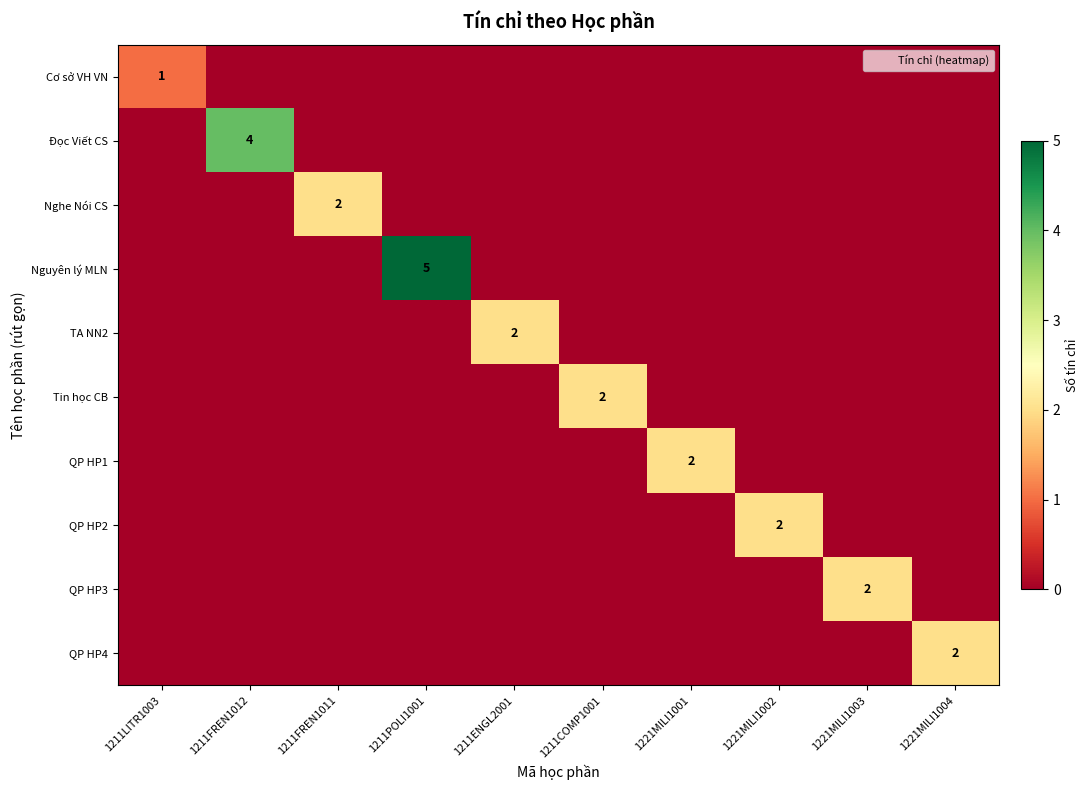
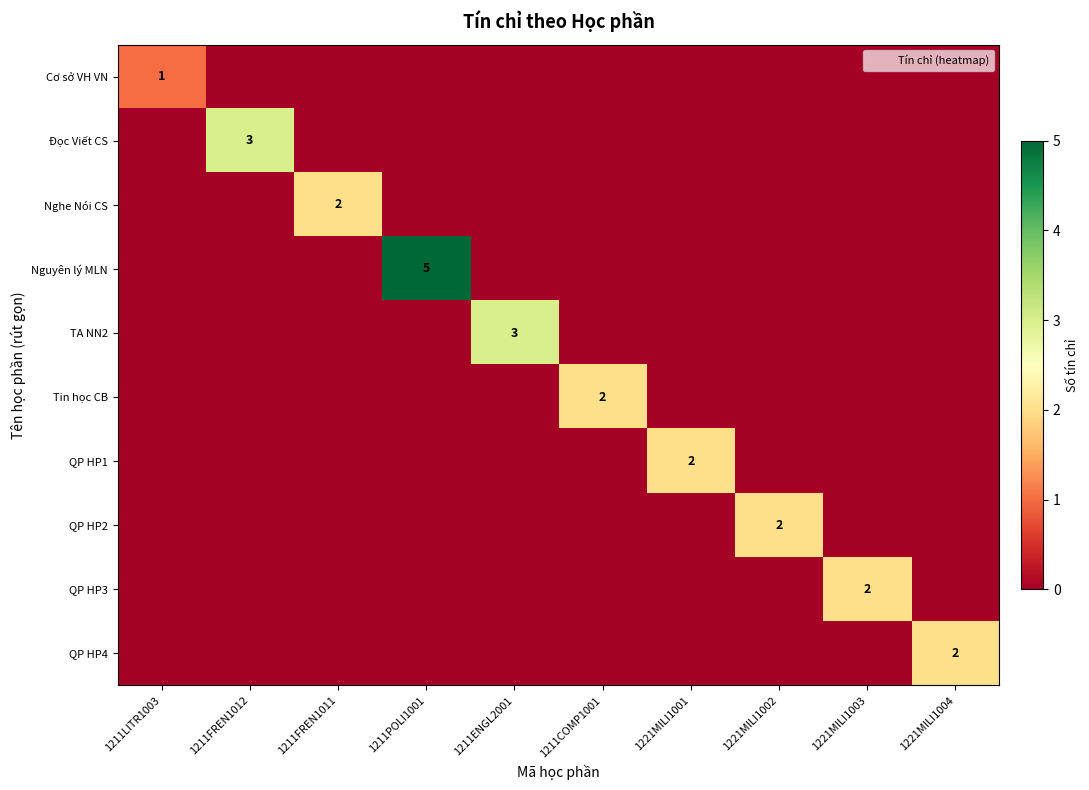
Đọc Viết CS, 1211FREN1012: 4 -> 3
TA NN2, 1211ENGL2001: 2 -> 3
